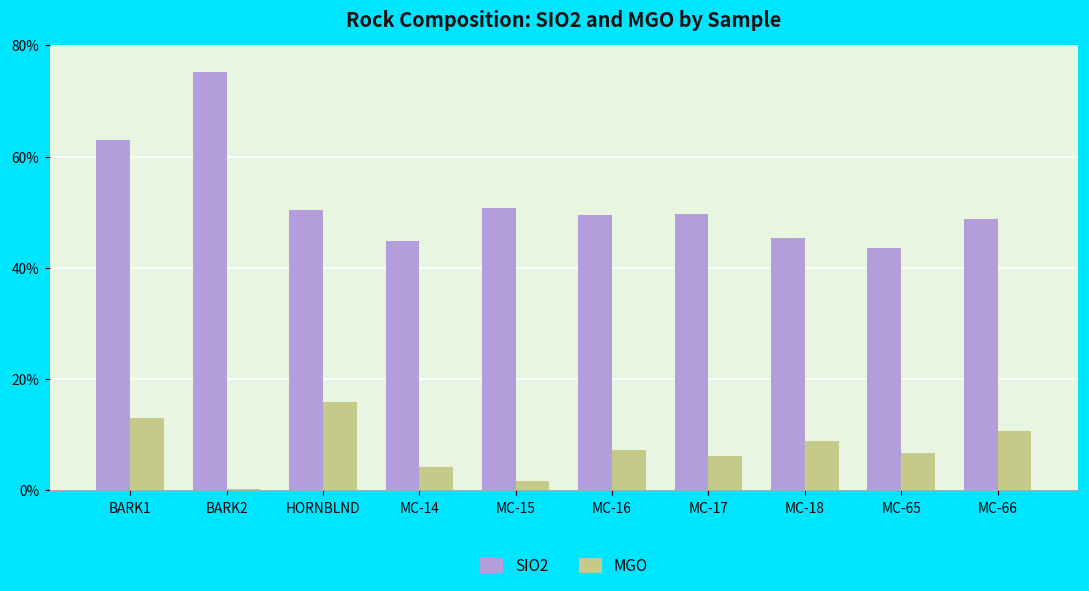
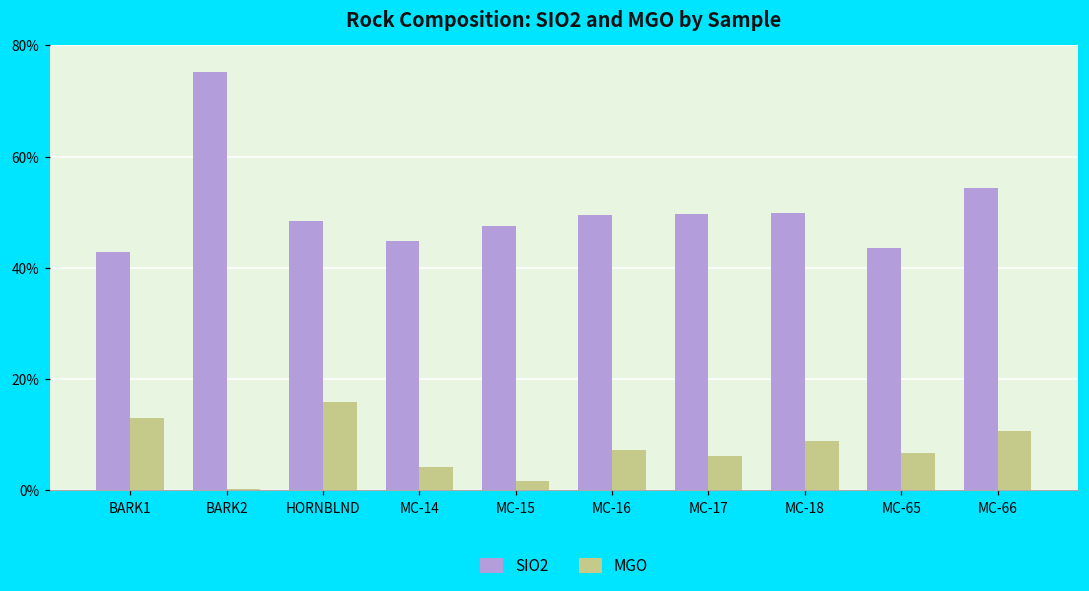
SIO2, BARK1: 63% -> 43%
SIO2, HORNBLND: 50% -> 48%
SIO2, MC-15: 51% -> 48%
SIO2, MC-18: 45% -> 50%
SIO2, MC-66: 49% -> 54%
